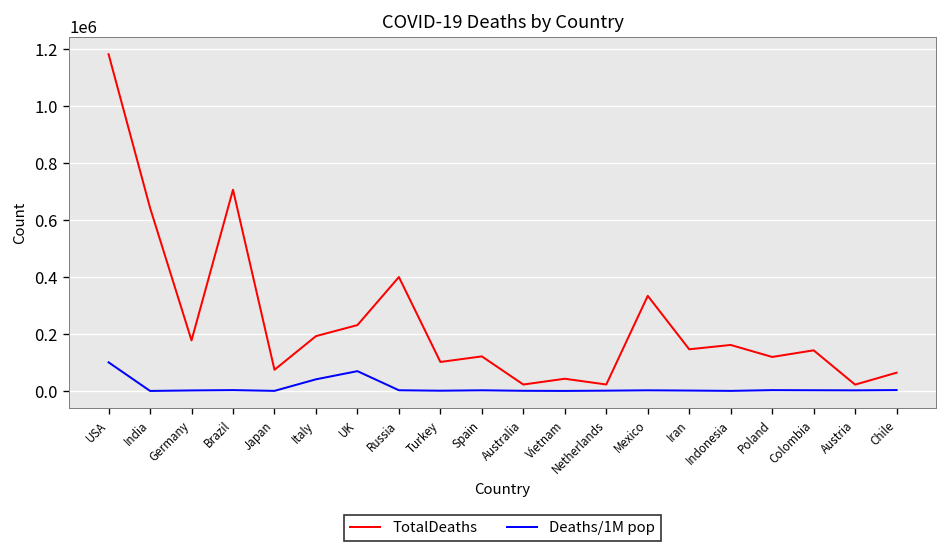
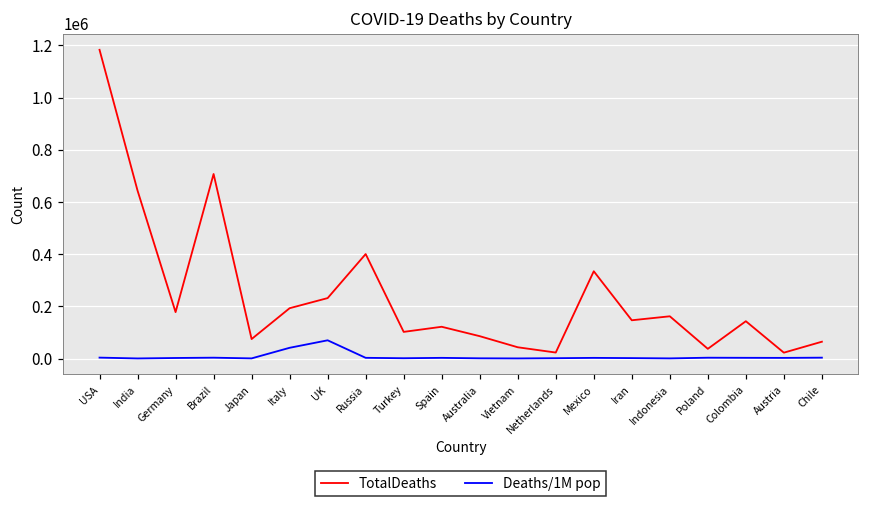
Deaths/1M pop, USA: 100000 -> 0
TotalDeaths, Australia: 20000 -> 90000
TotalDeaths, Poland: 120000 -> 40000
